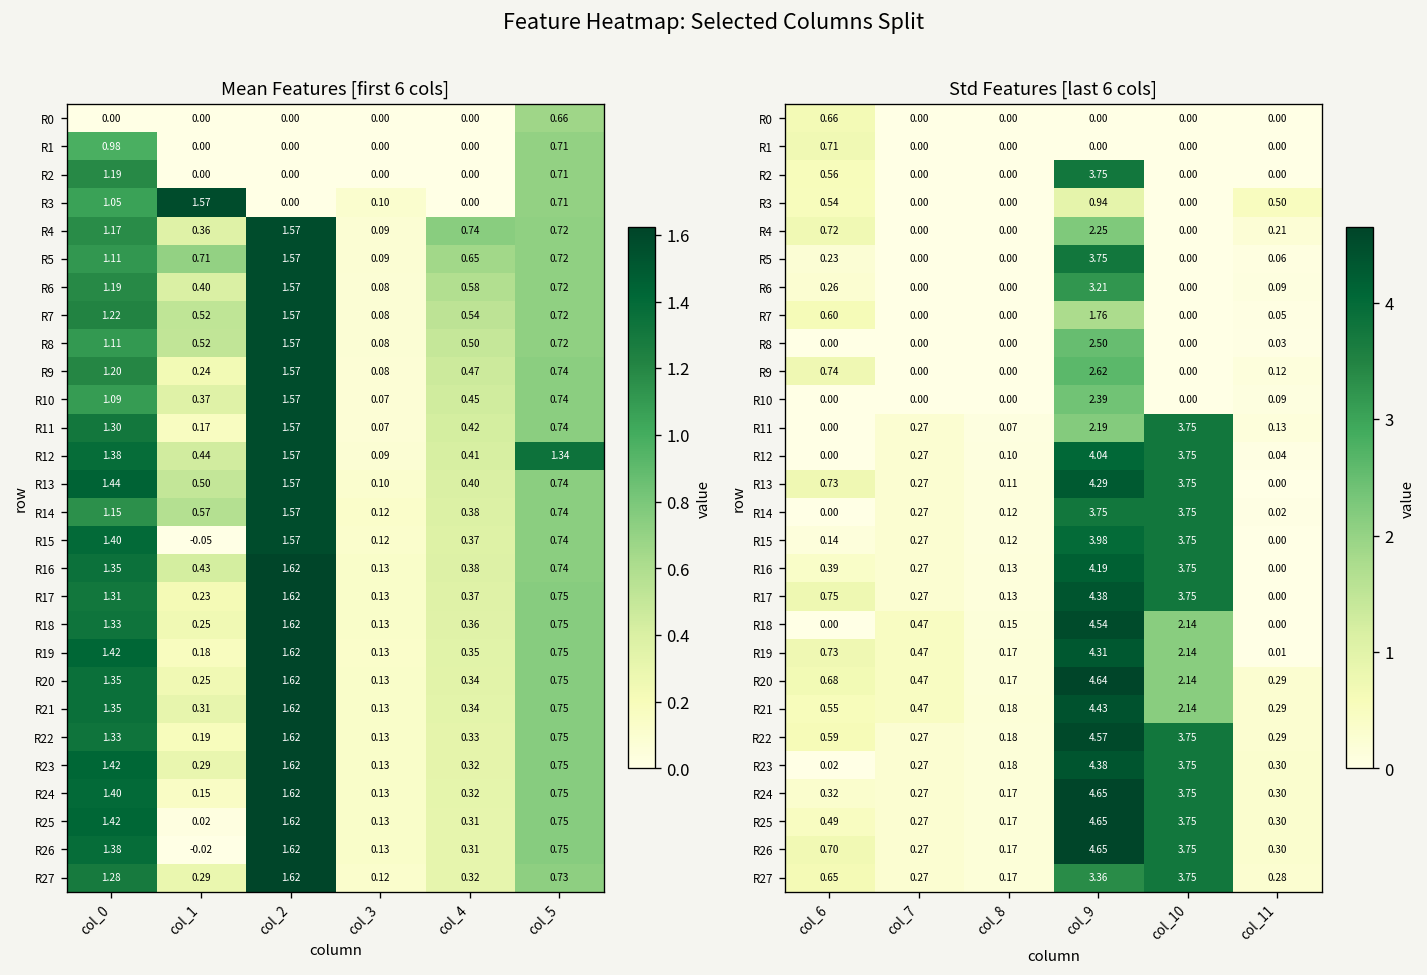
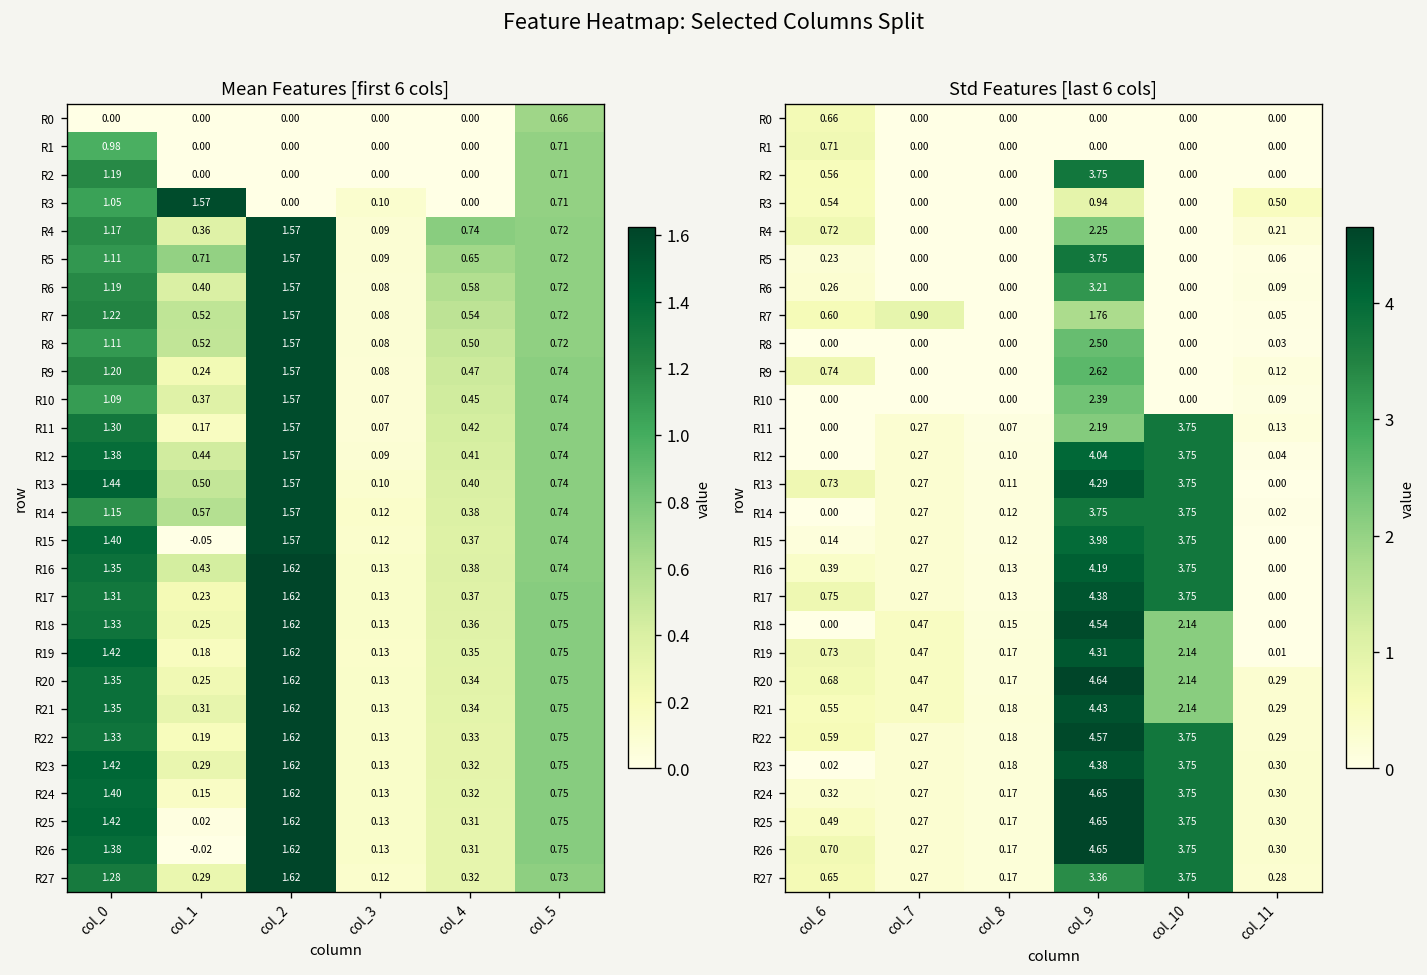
Mean Features [first 6 cols], R12, col_5: 1.34 -> 0.74
Std Features [last 6 cols], R7, col_7: 0.00 -> 0.90
